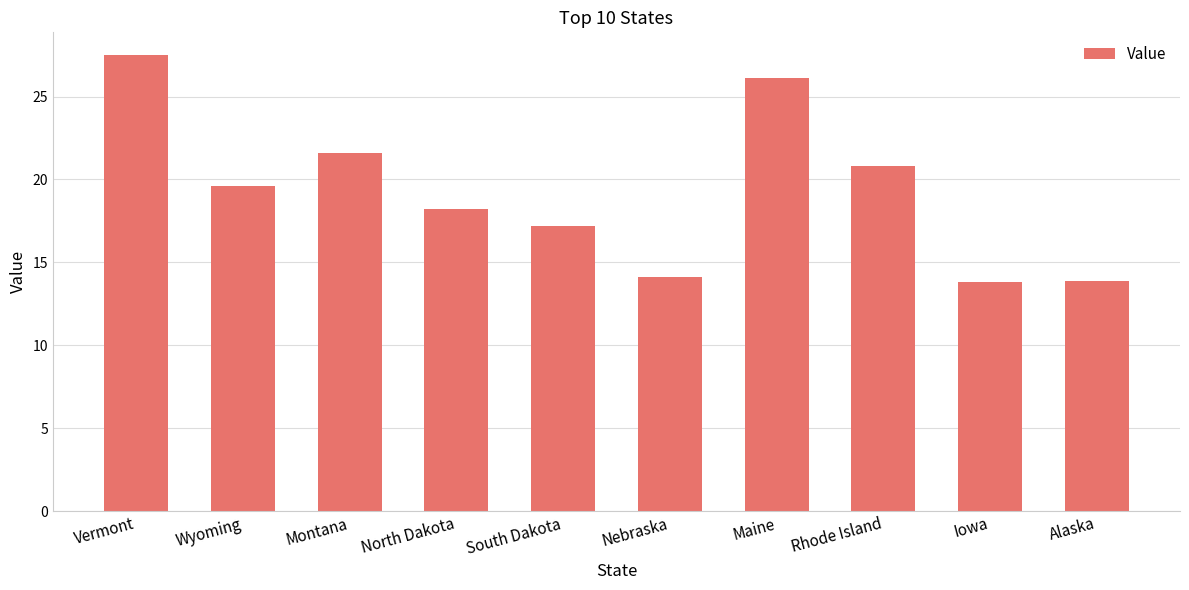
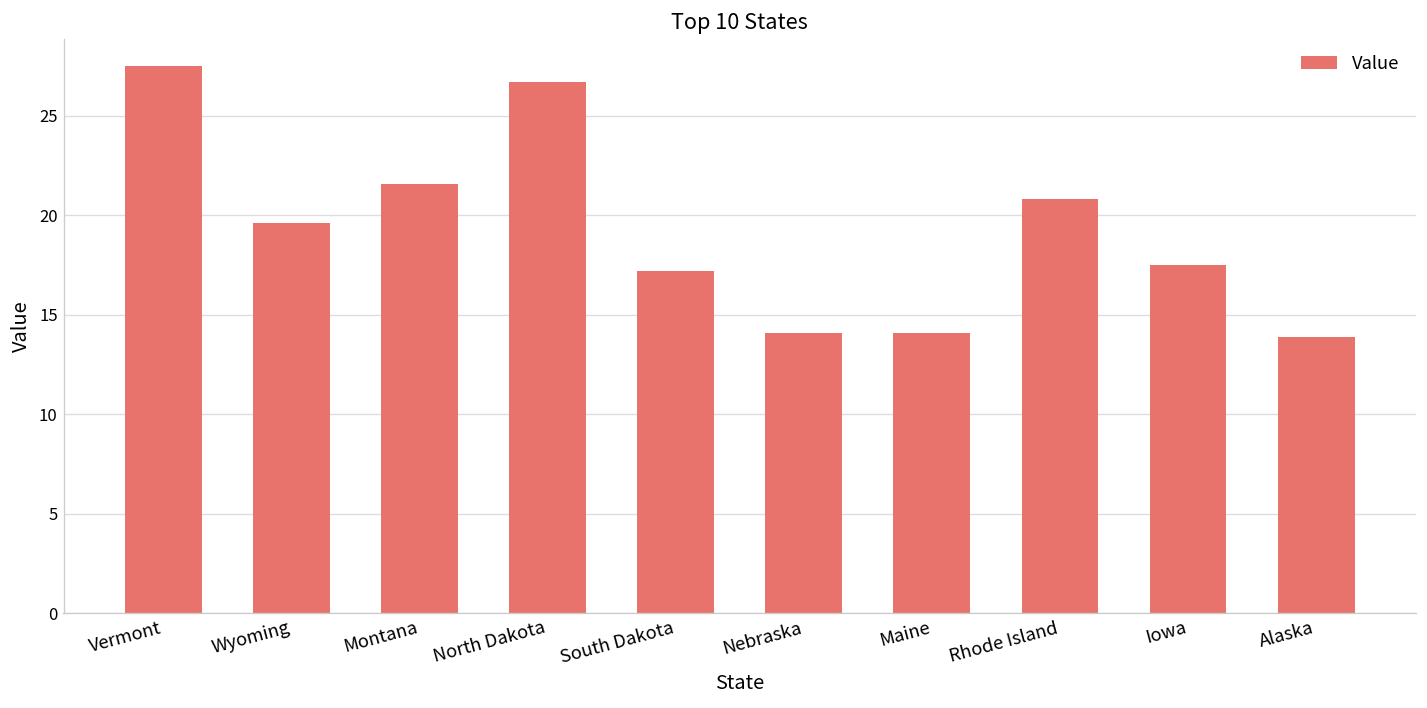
North Dakota: 18.2 -> 26.7
Maine: 26.1 -> 14.1
Iowa: 13.8 -> 17.5
